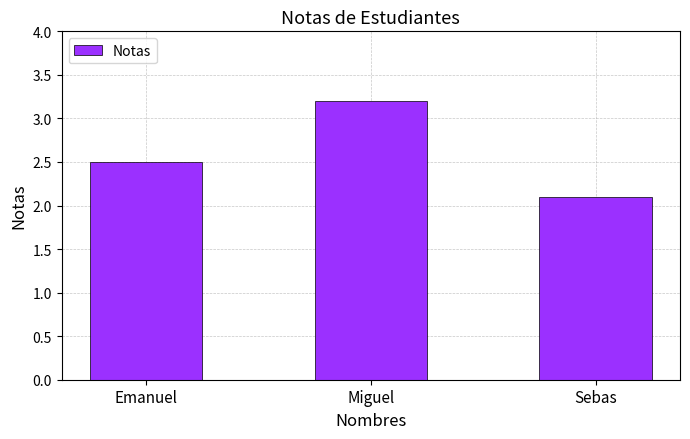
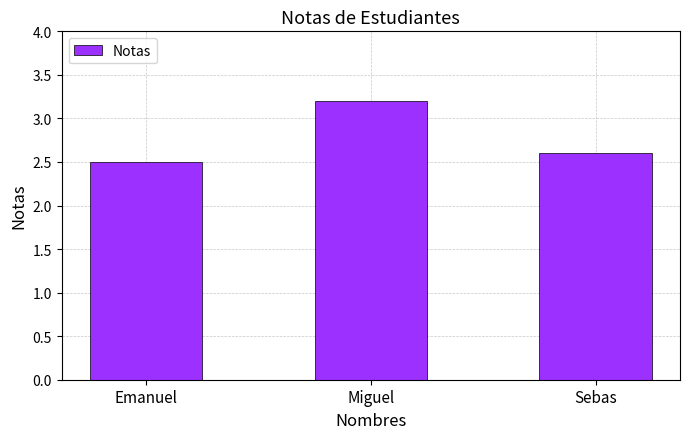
Sebas: 2.1 -> 2.6
